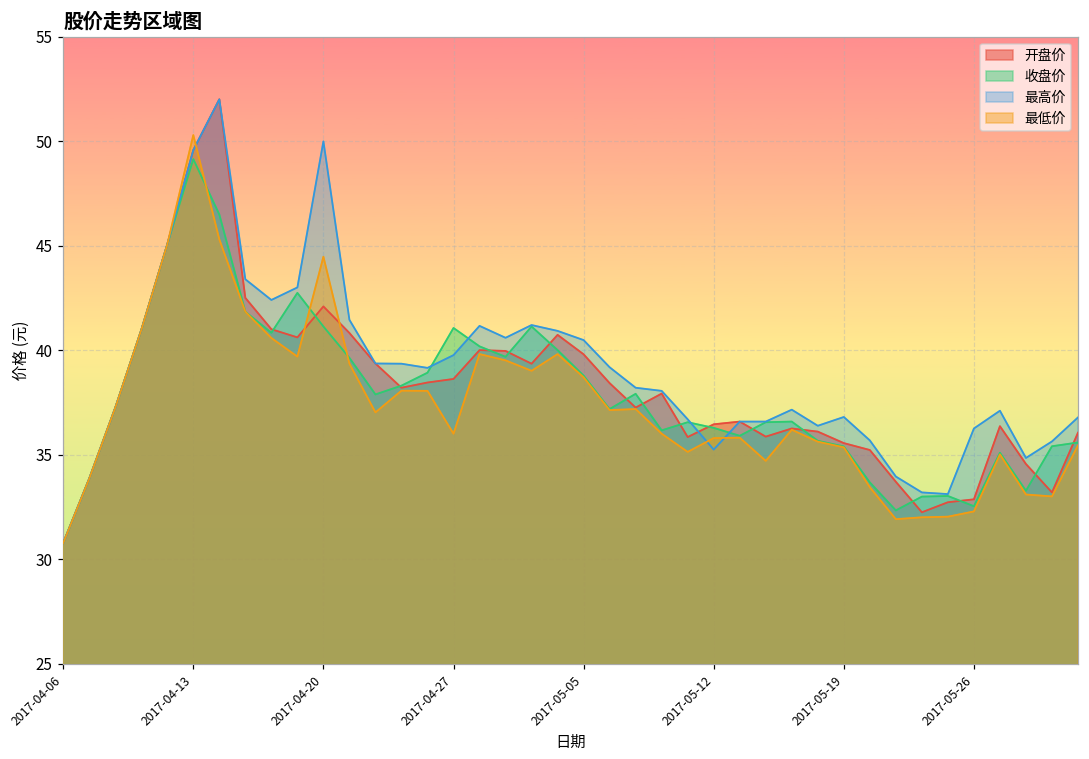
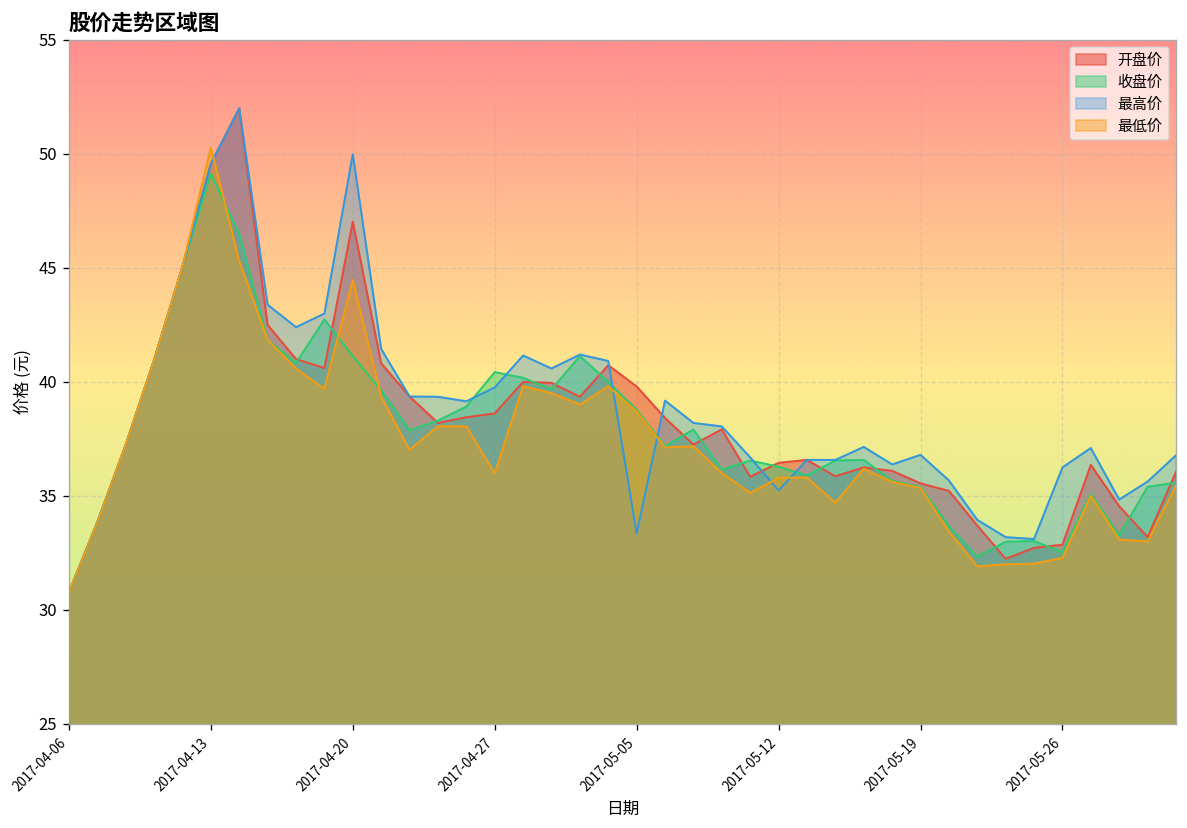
开盘价, 2017-04-20: 42.1 -> 47.0
收盘价, 2017-04-27: 41.1 -> 40.4
最高价, 2017-05-05: 40.5 -> 33.4
